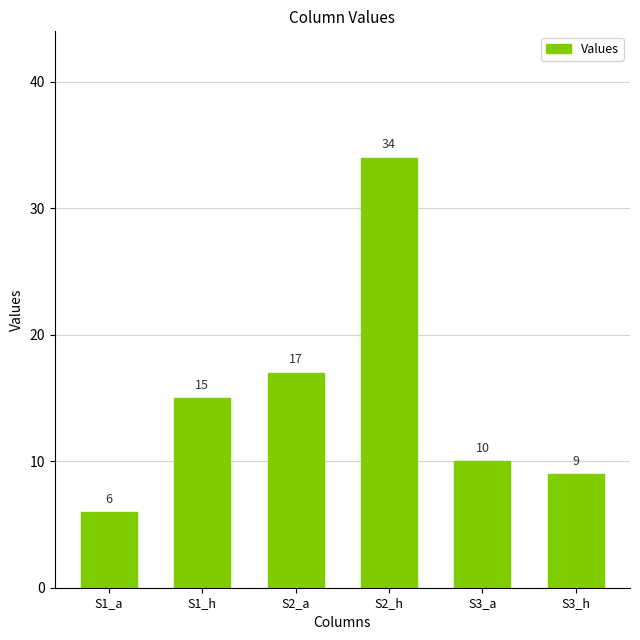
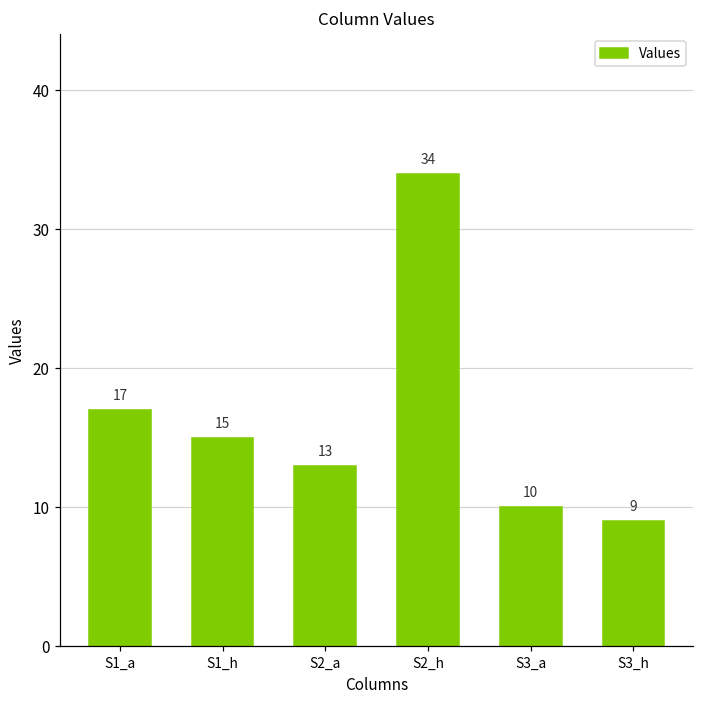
S1_a: 6 -> 17
S2_a: 17 -> 13
